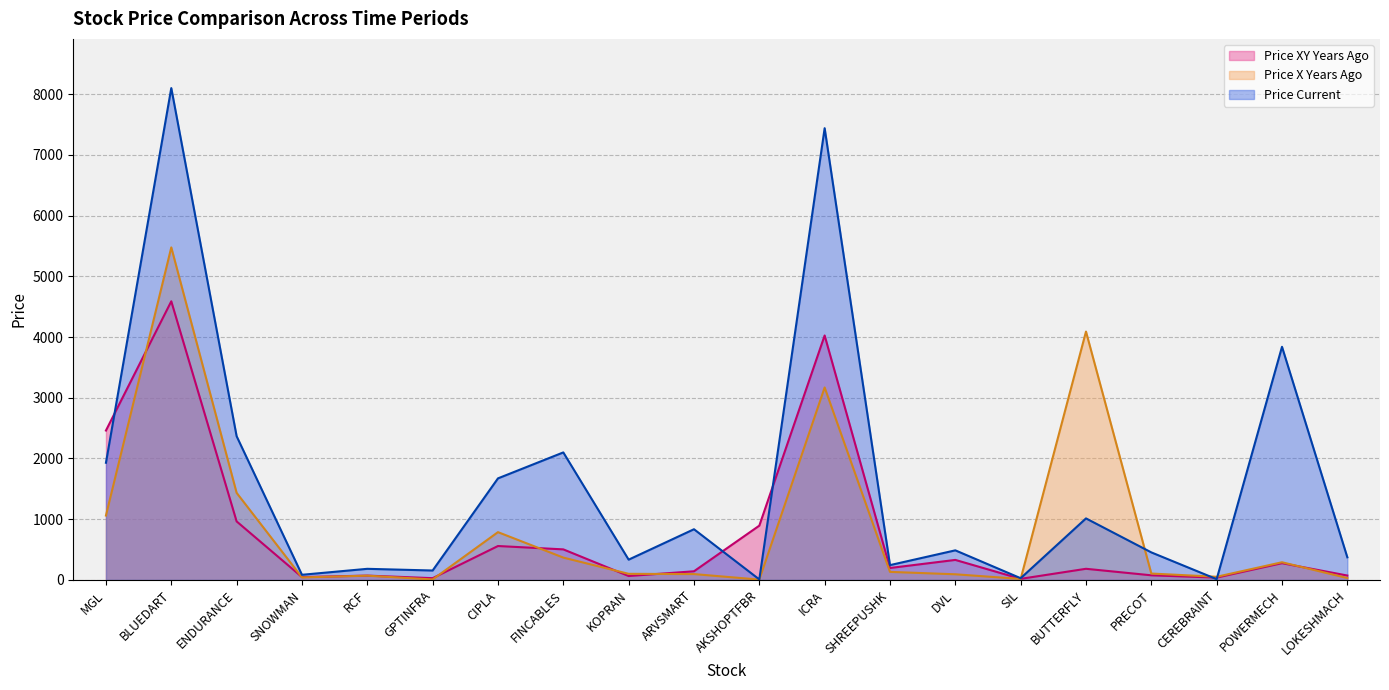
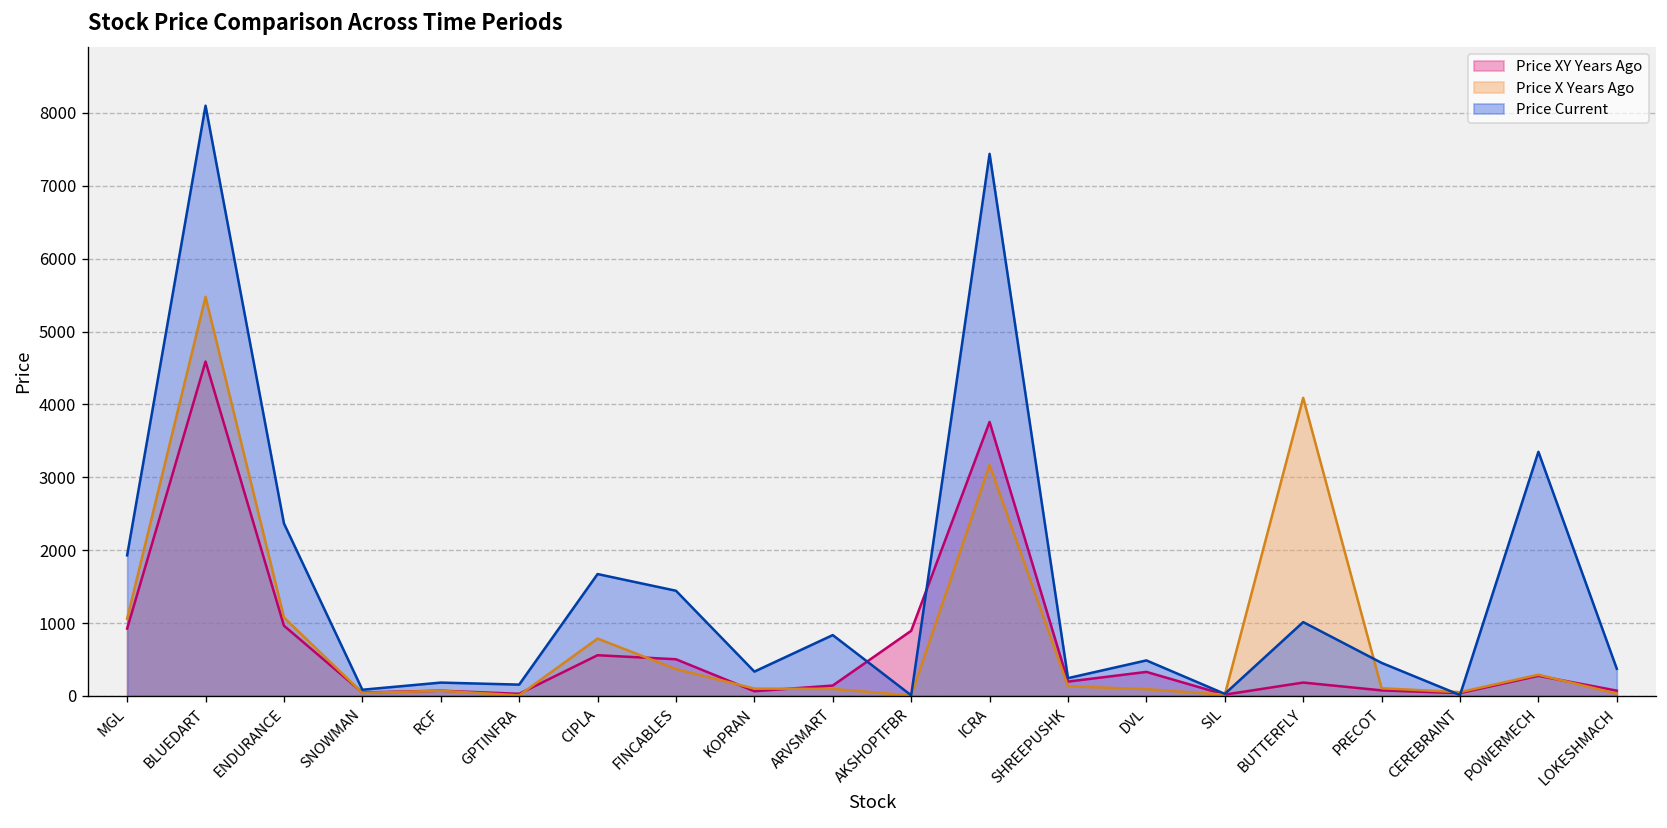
Price XY Years Ago, MGL: 2500 -> 900
Price X Years Ago, ENDURANCE: 1400 -> 1100
Price Current, FINCABLES: 2100 -> 1400
Price XY Years Ago, ICRA: 4000 -> 3800
Price Current, POWERMECH: 3800 -> 3400
